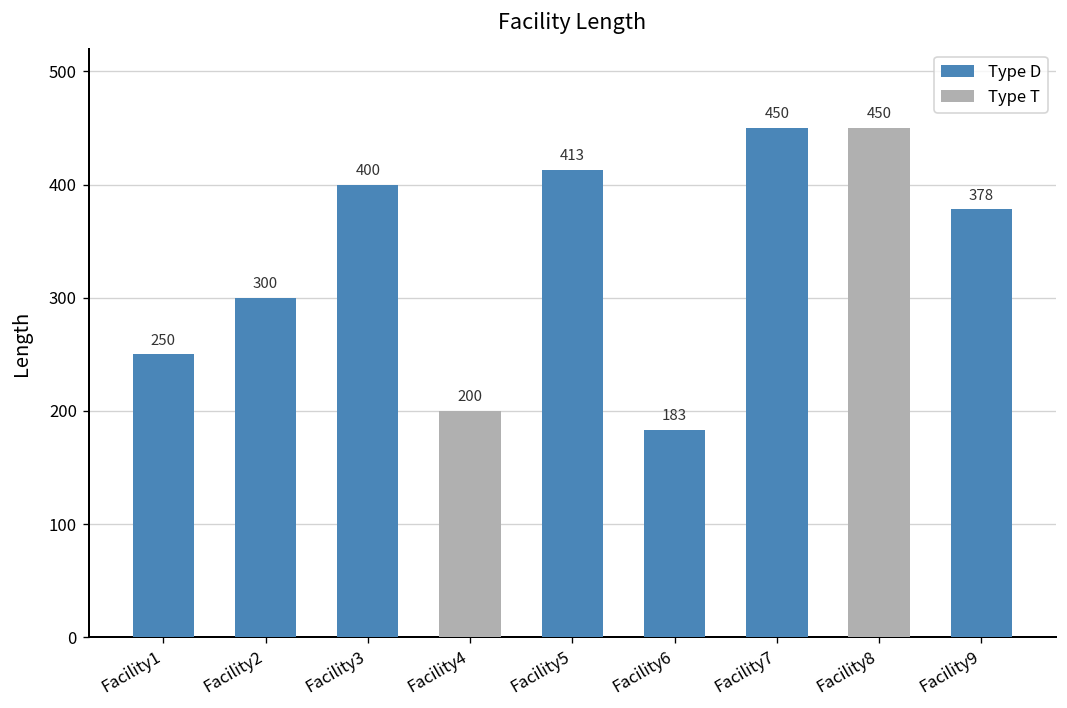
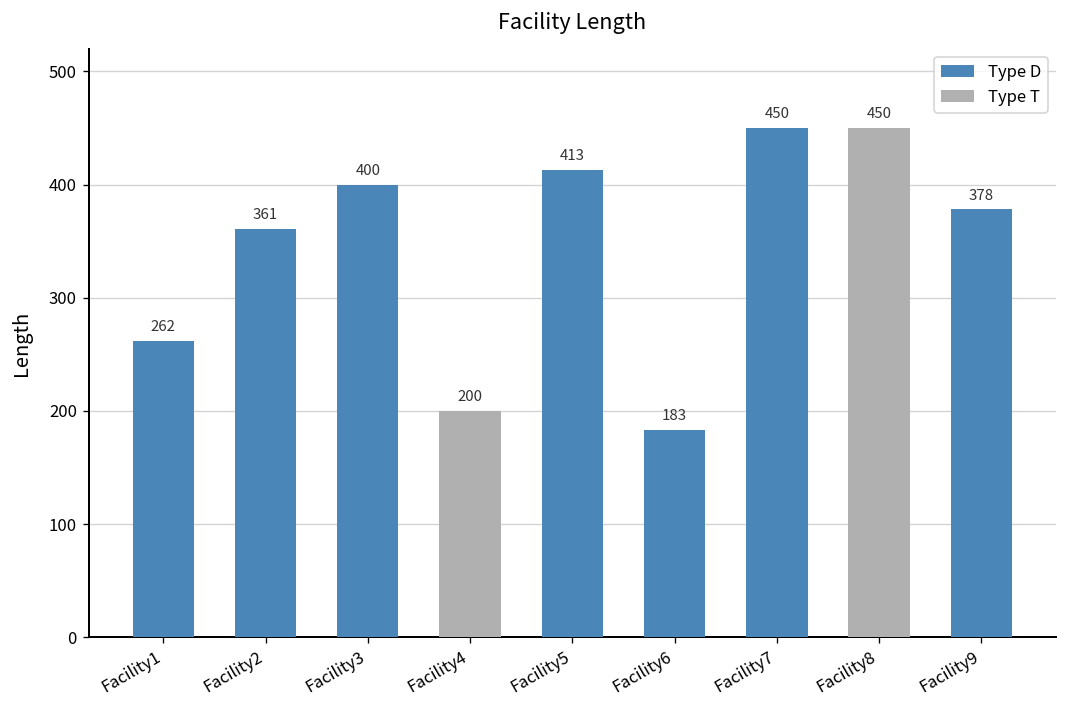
Type D, Facility1: 250 -> 262
Type D, Facility2: 300 -> 361
